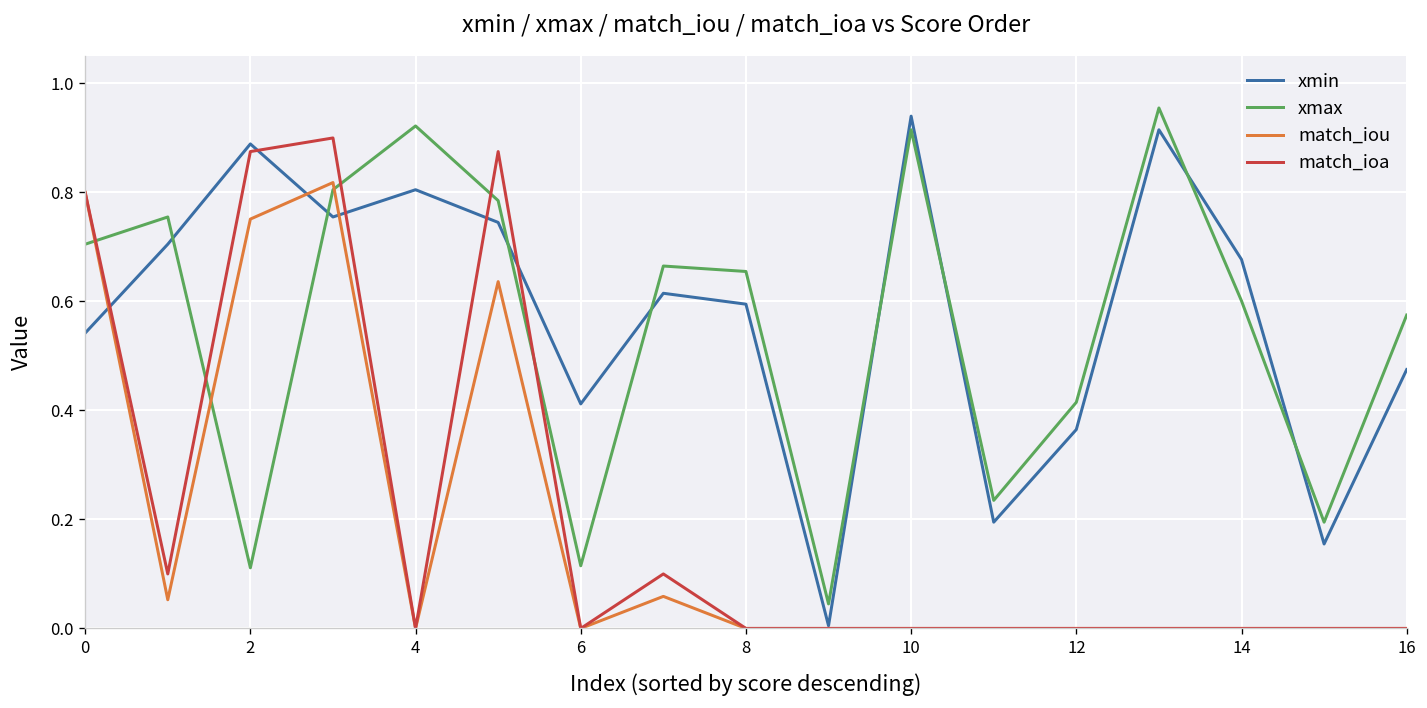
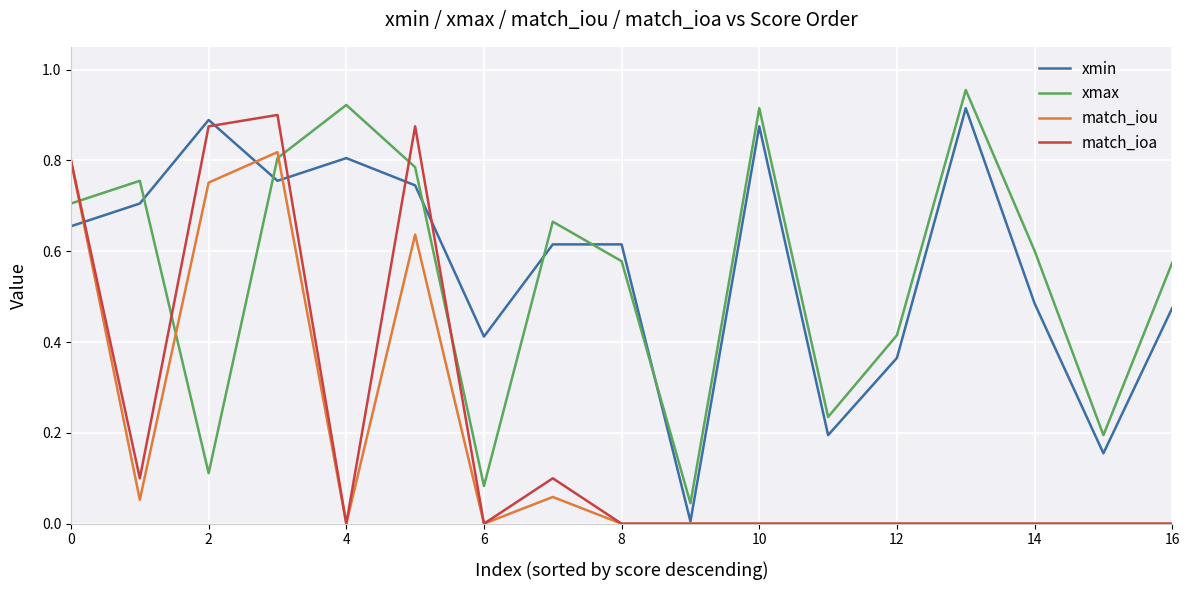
xmin, 0: 0.54 -> 0.66
xmax, 6: 0.12 -> 0.08
xmin, 8: 0.60 -> 0.62
xmax, 8: 0.66 -> 0.58
xmin, 10: 0.94 -> 0.88
xmin, 14: 0.68 -> 0.49
